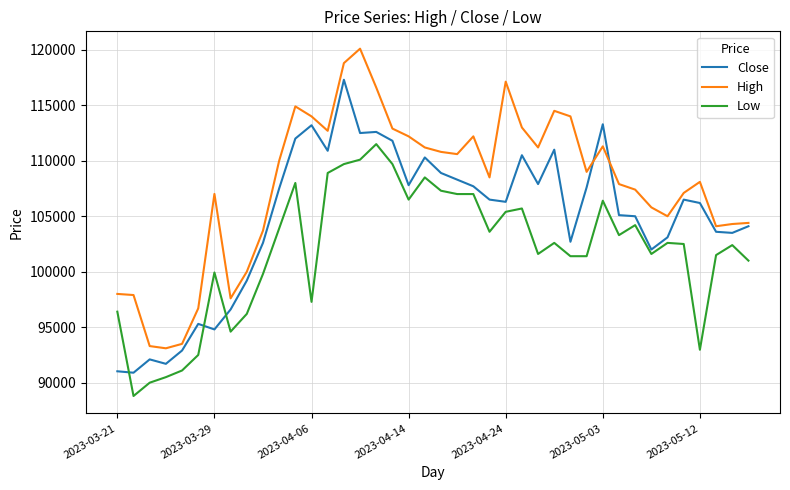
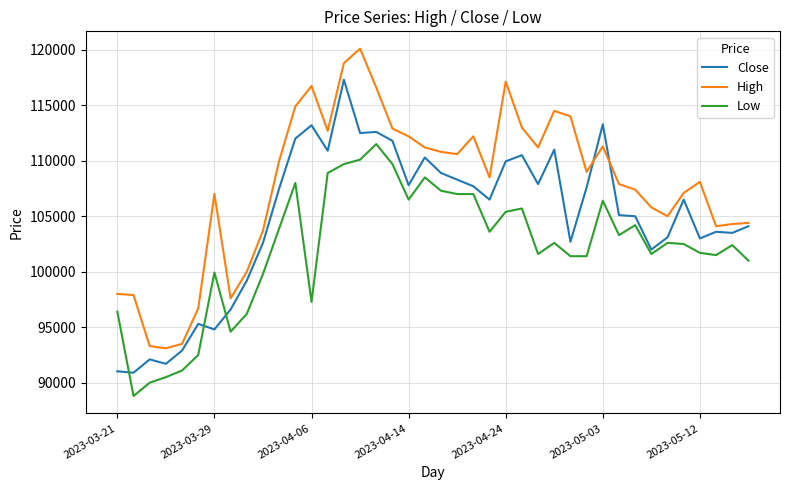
High, 2023-04-06: 114000 -> 116700
Close, 2023-04-24: 106300 -> 109900
Close, 2023-05-12: 106200 -> 103000
Low, 2023-05-12: 93000 -> 101700
